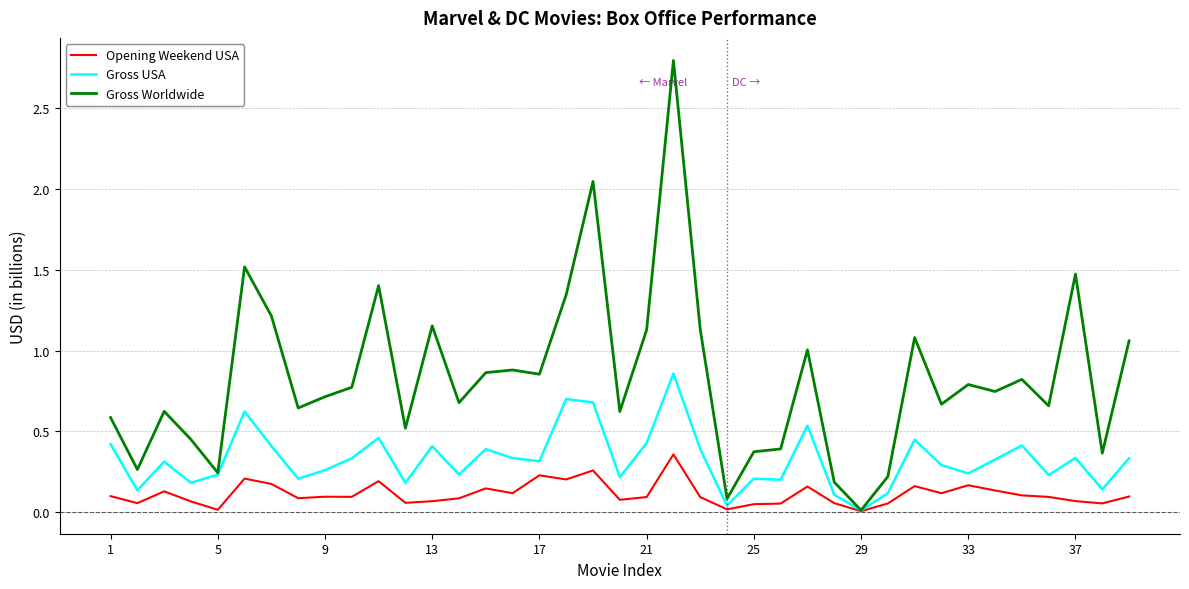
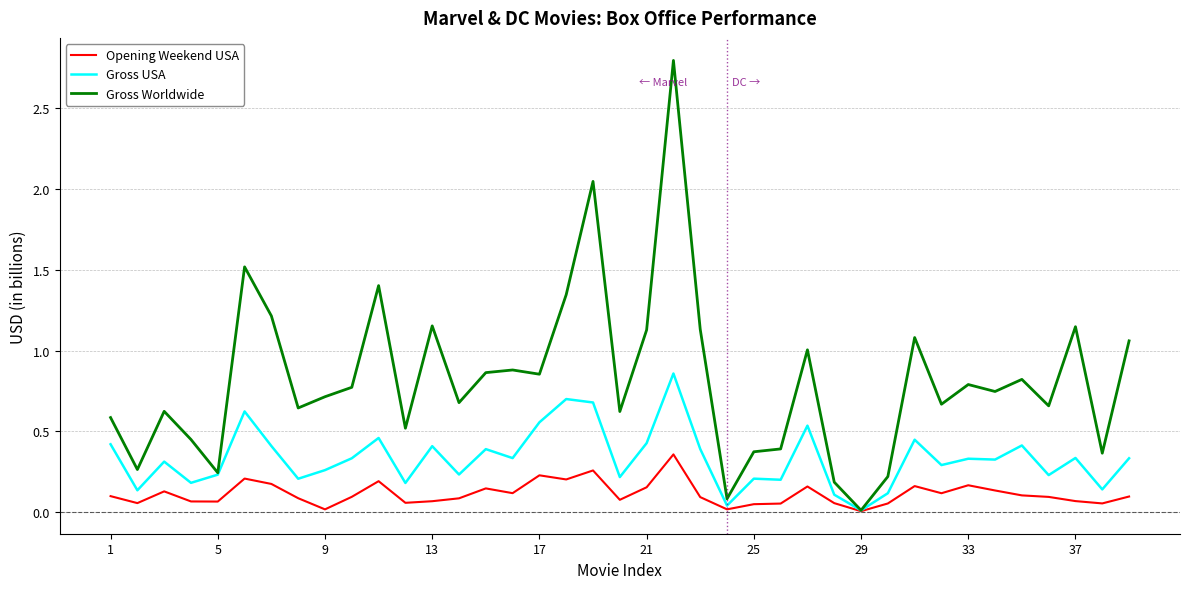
Opening Weekend USA, 5: 0.01 -> 0.07
Opening Weekend USA, 9: 0.10 -> 0.02
Gross USA, 17: 0.32 -> 0.56
Opening Weekend USA, 21: 0.09 -> 0.15
Gross USA, 33: 0.24 -> 0.33
Gross Worldwide, 37: 1.47 -> 1.15
